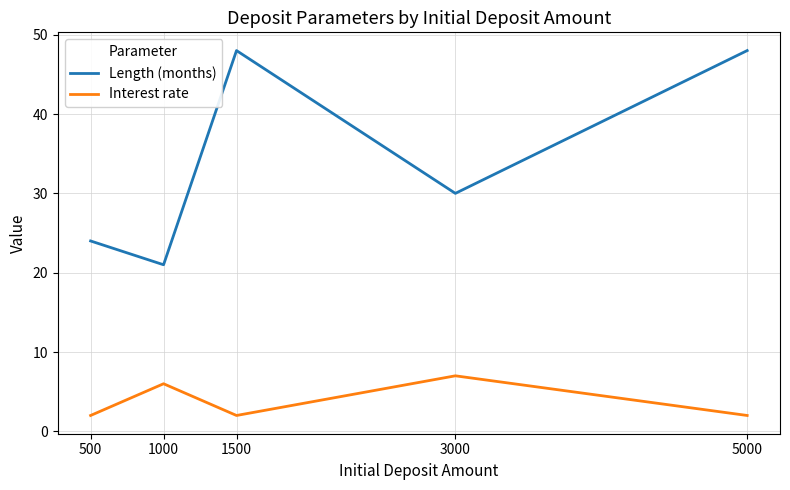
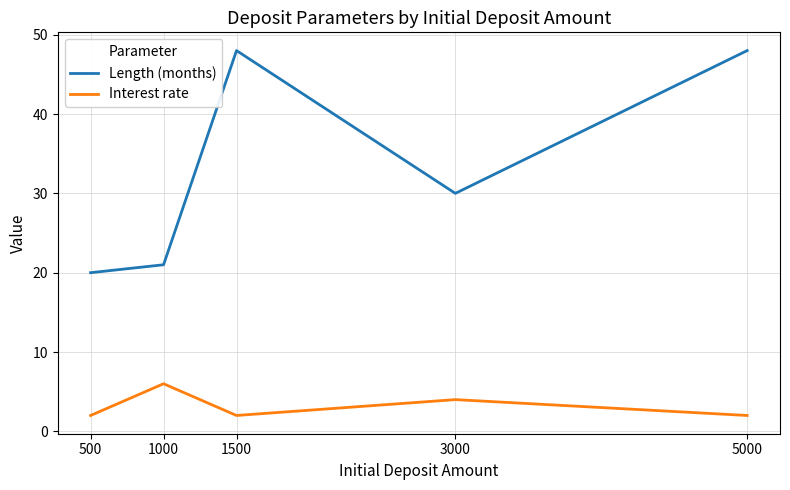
Length (months), 500: 24 -> 20
Interest rate, 3000: 7 -> 4
